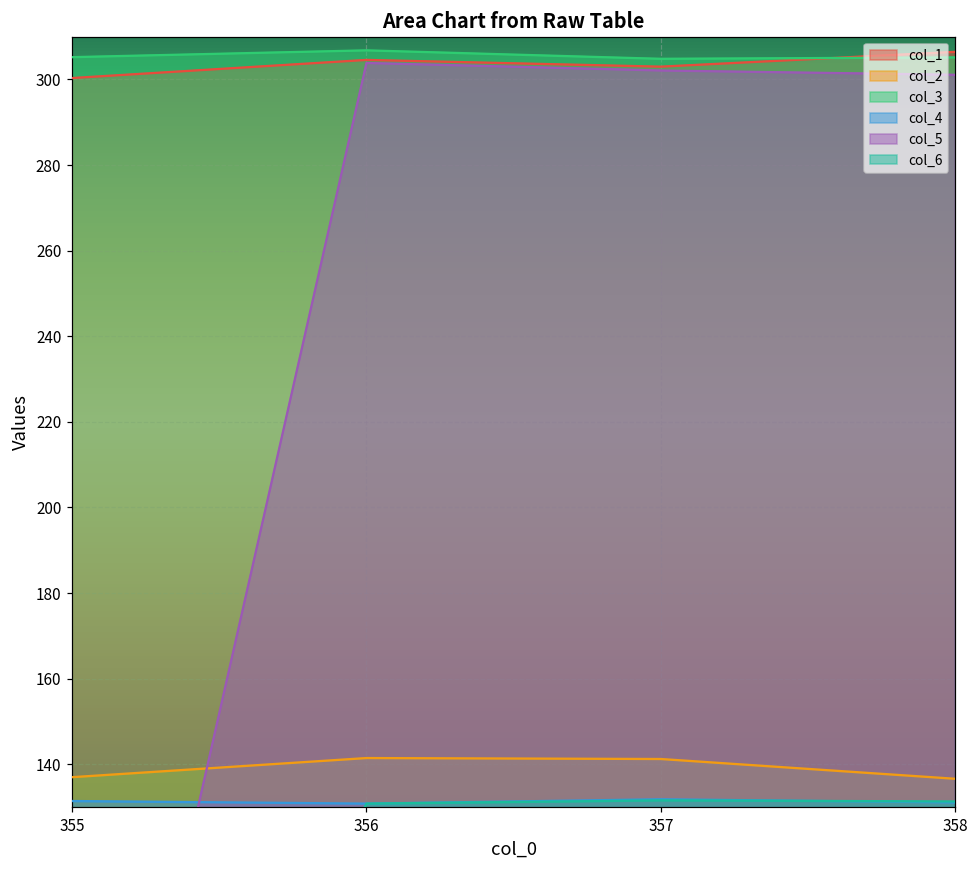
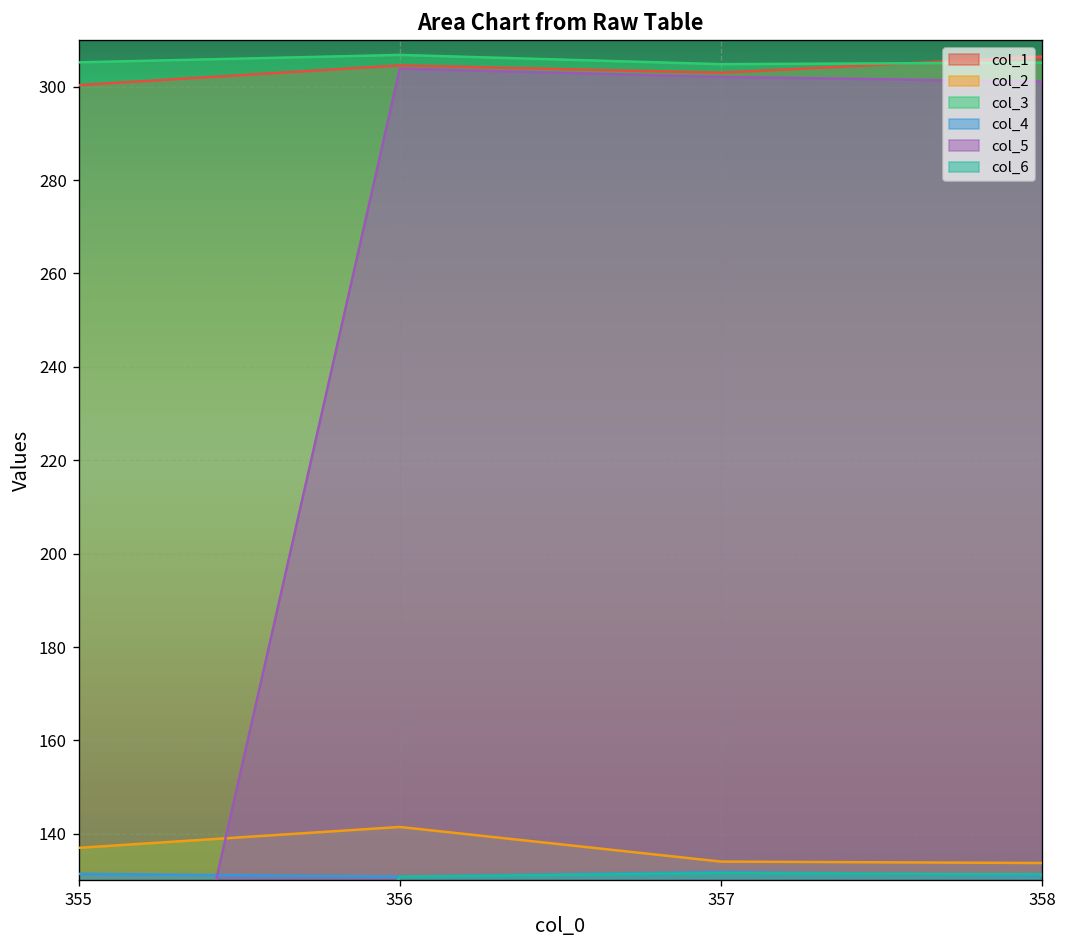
col_2, 357: 141 -> 134
col_2, 358: 137 -> 134
